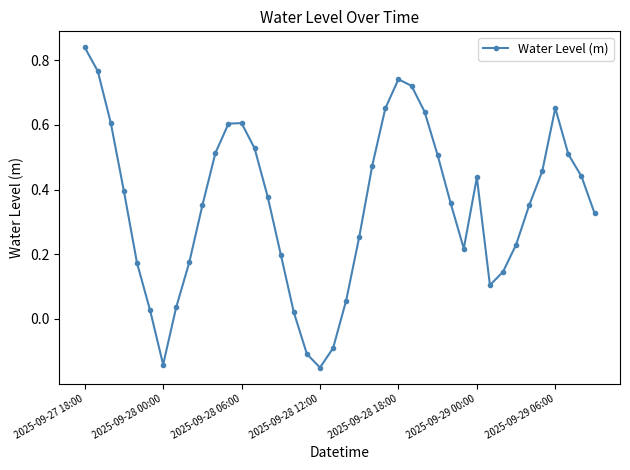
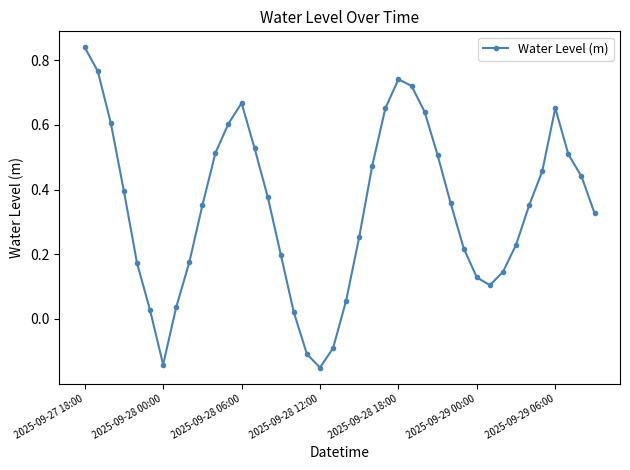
2025-09-28 06:00: 0.61 -> 0.67
2025-09-29 00:00: 0.44 -> 0.13
